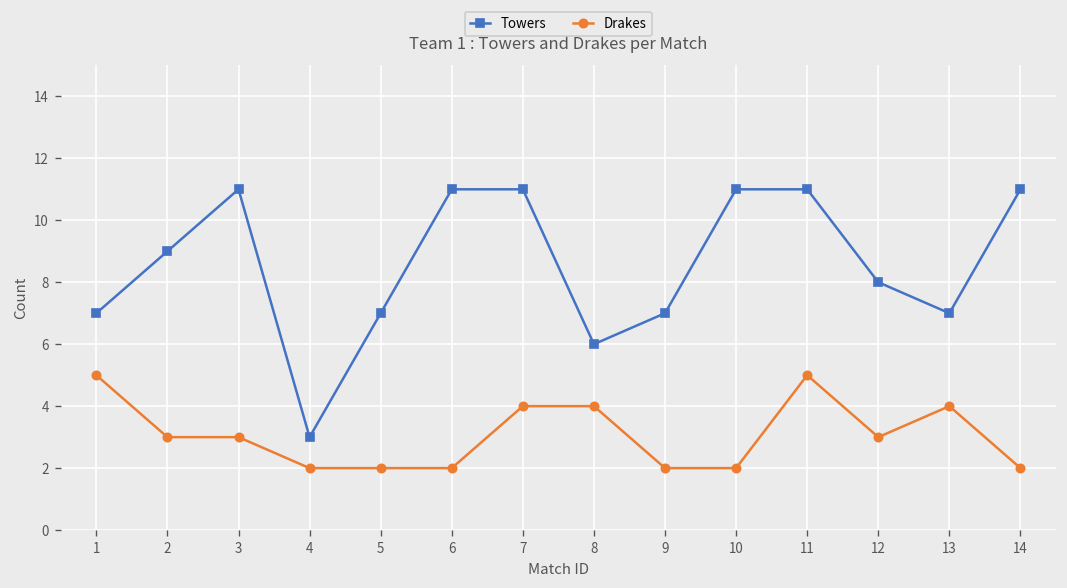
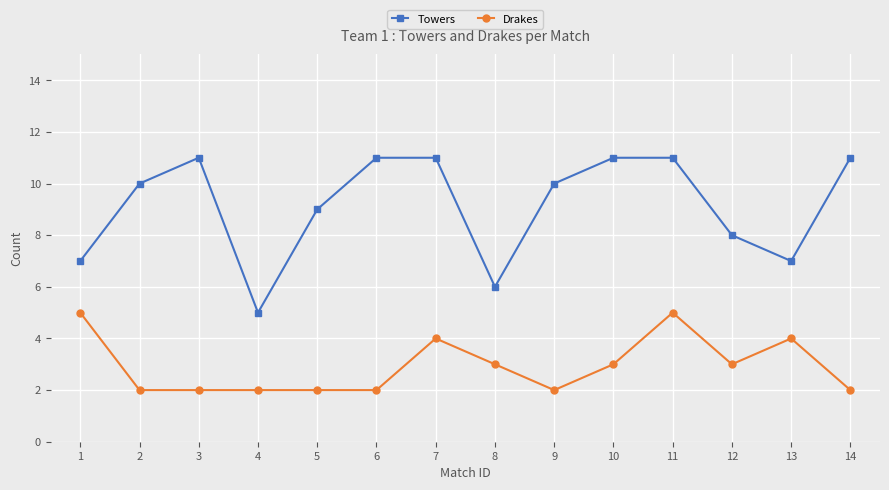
Towers, 2: 9 -> 10
Drakes, 2: 3 -> 2
Drakes, 3: 3 -> 2
Towers, 4: 3 -> 5
Towers, 5: 7 -> 9
Drakes, 8: 4 -> 3
Towers, 9: 7 -> 10
Drakes, 10: 2 -> 3
